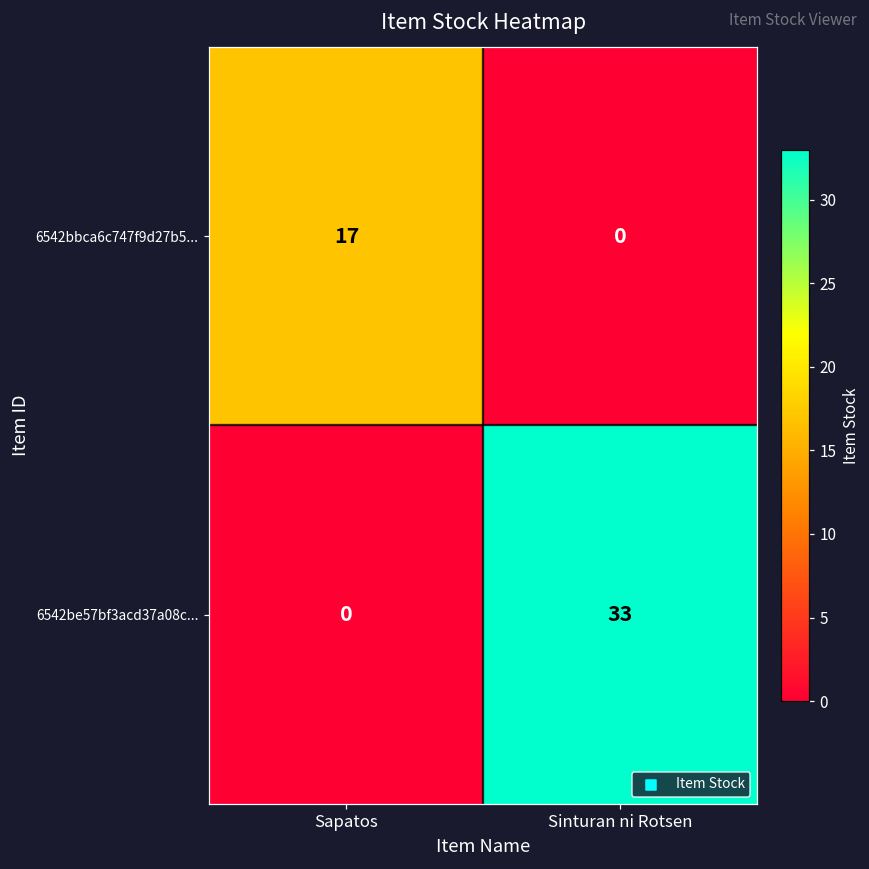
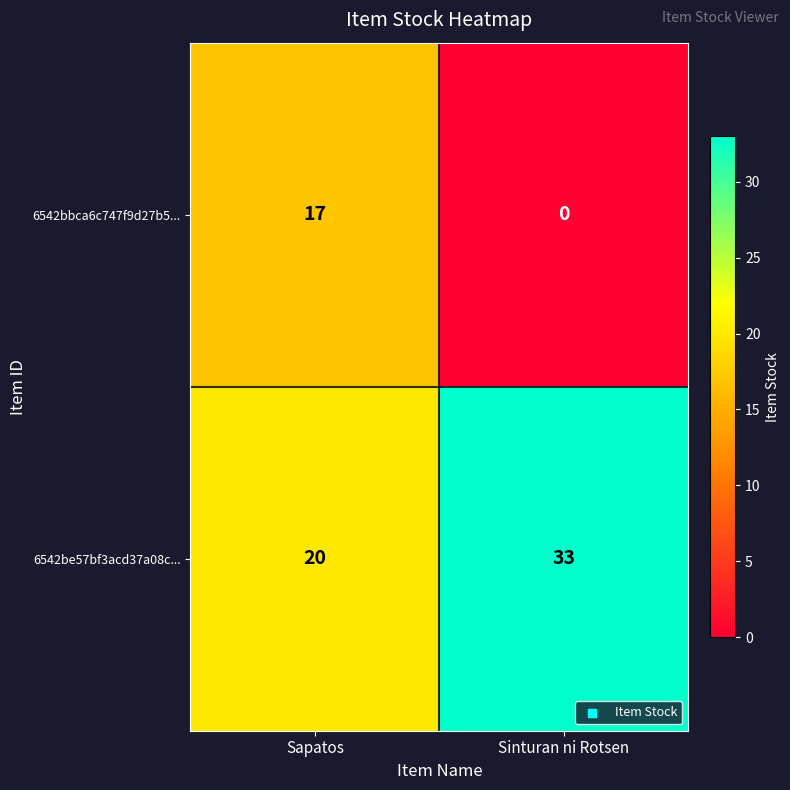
6542be57bf3acd37a08c..., Sapatos: 0 -> 20
